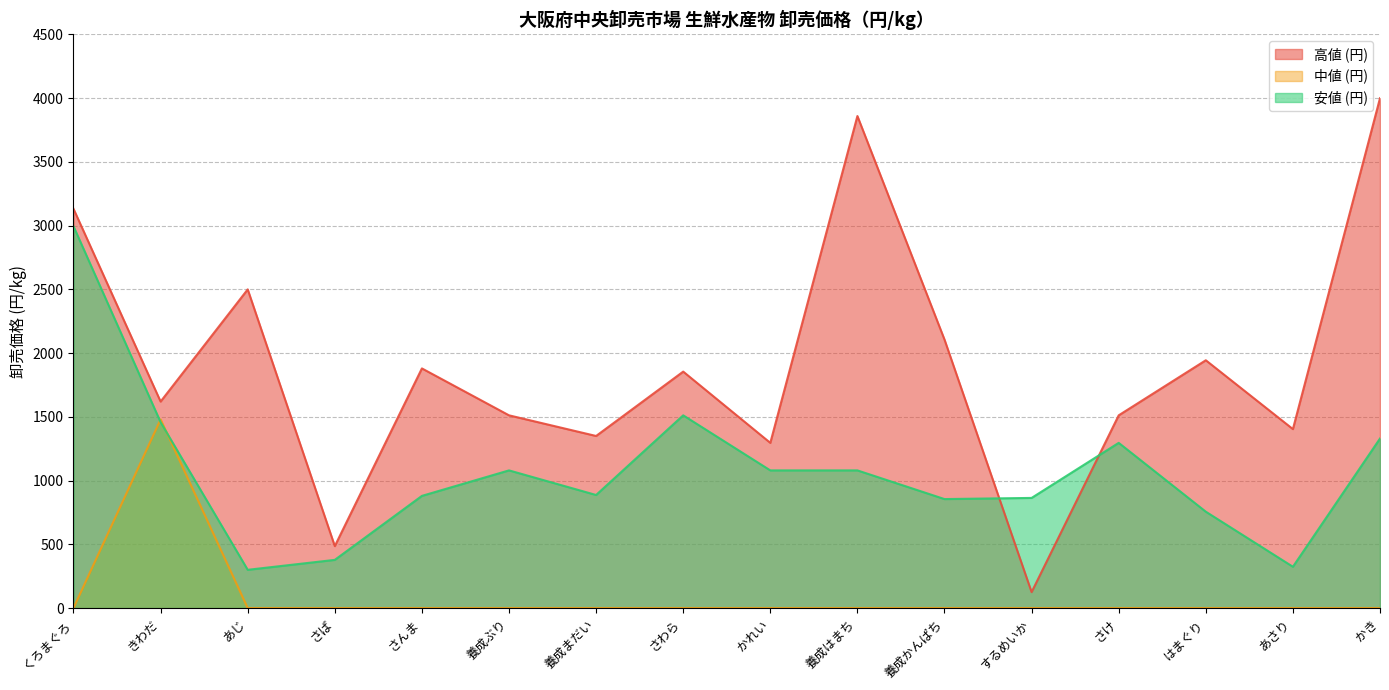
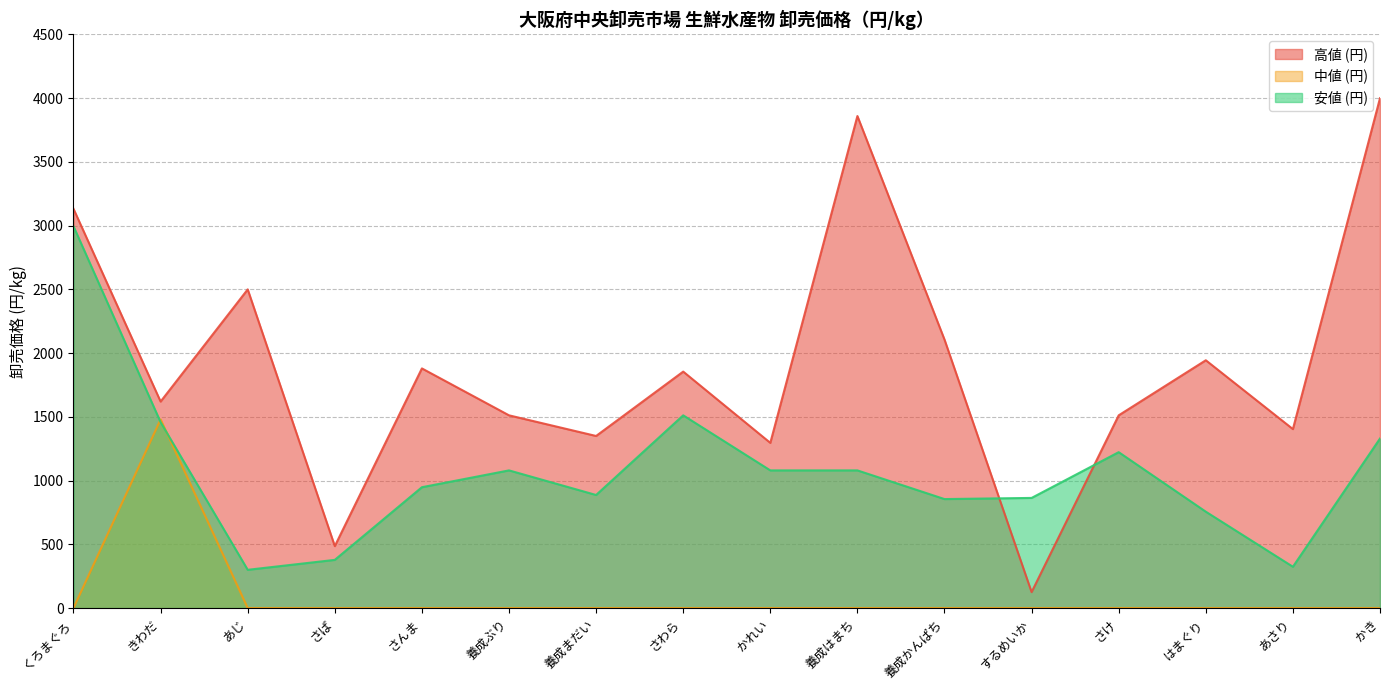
安値 (円), さんま: 880 -> 950
安値 (円), さけ: 1300 -> 1220
